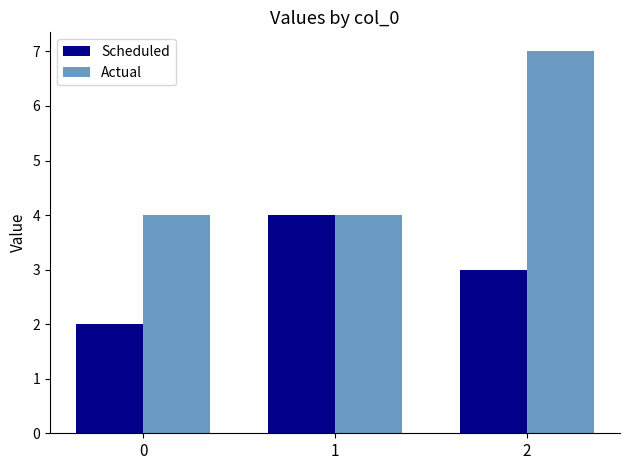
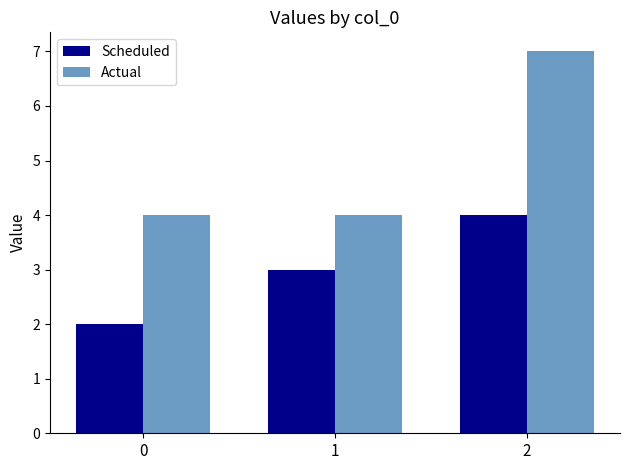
Scheduled, 1: 4 -> 3
Scheduled, 2: 3 -> 4
